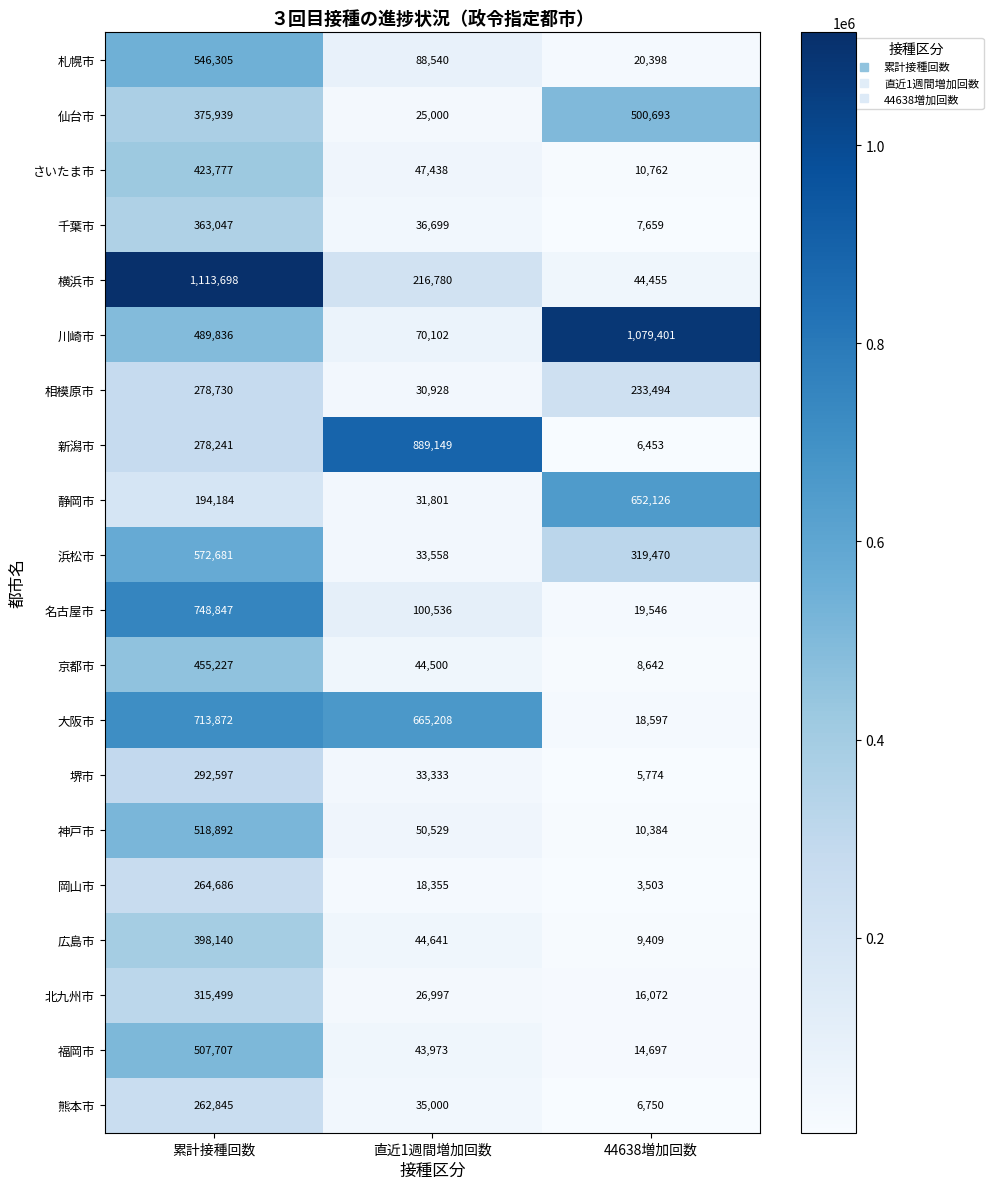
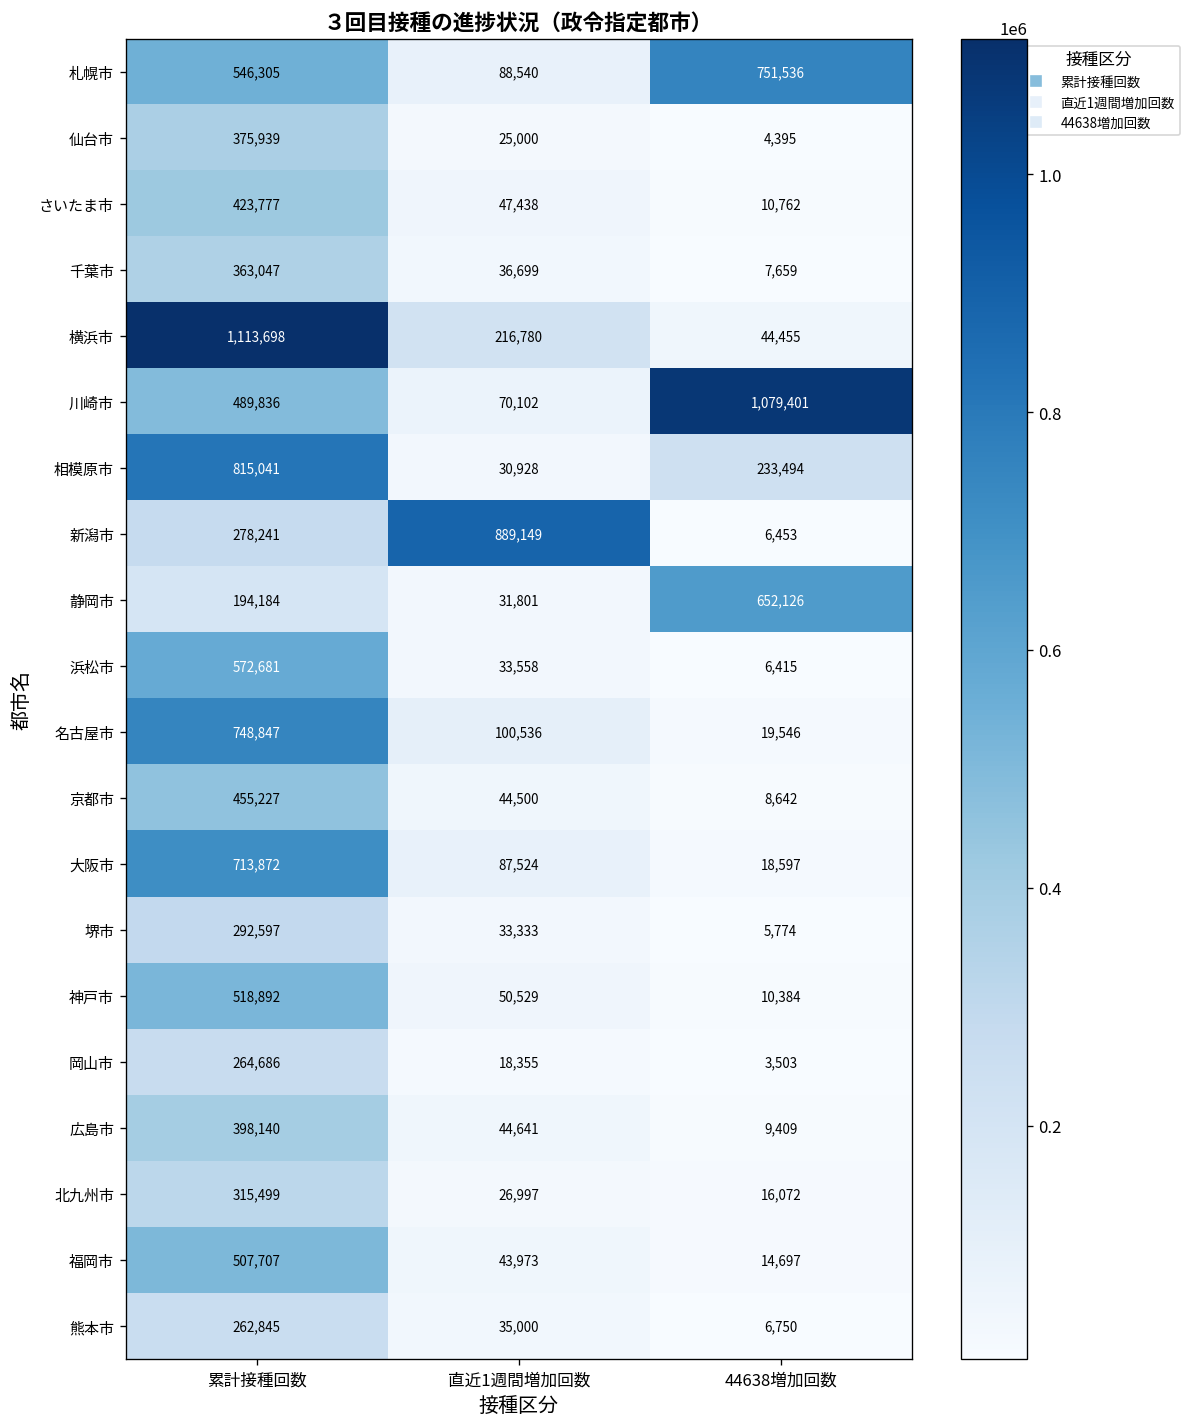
札幌市, 44638増加回数: 20,398 -> 751,536
仙台市, 44638増加回数: 500,693 -> 4,395
相模原市, 累計接種回数: 278,730 -> 815,041
浜松市, 44638増加回数: 319,470 -> 6,415
大阪市, 直近1週間増加回数: 665,208 -> 87,524
